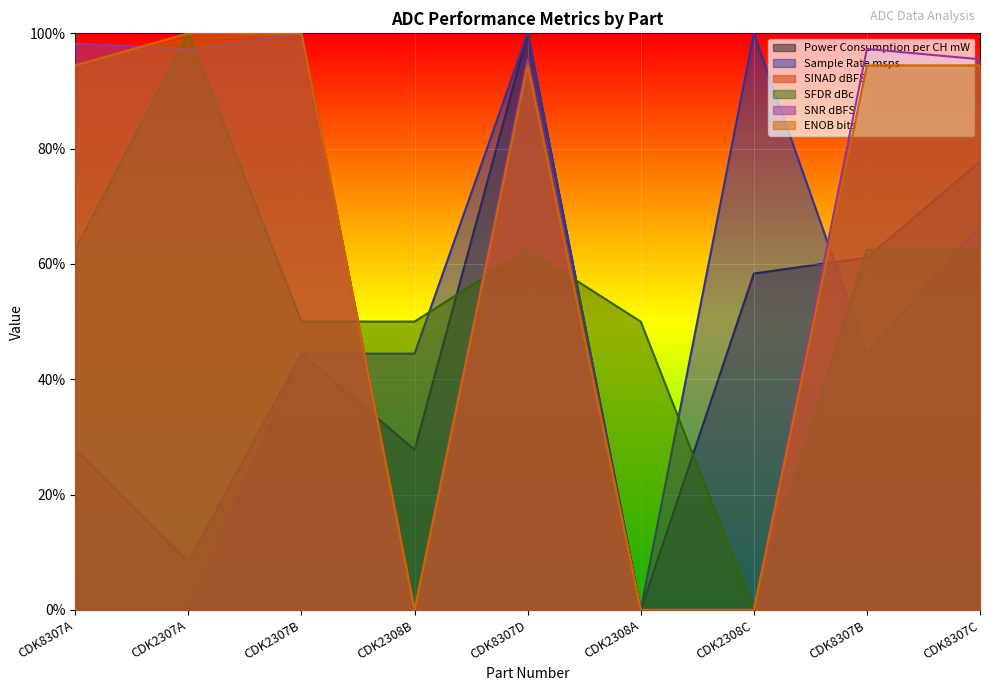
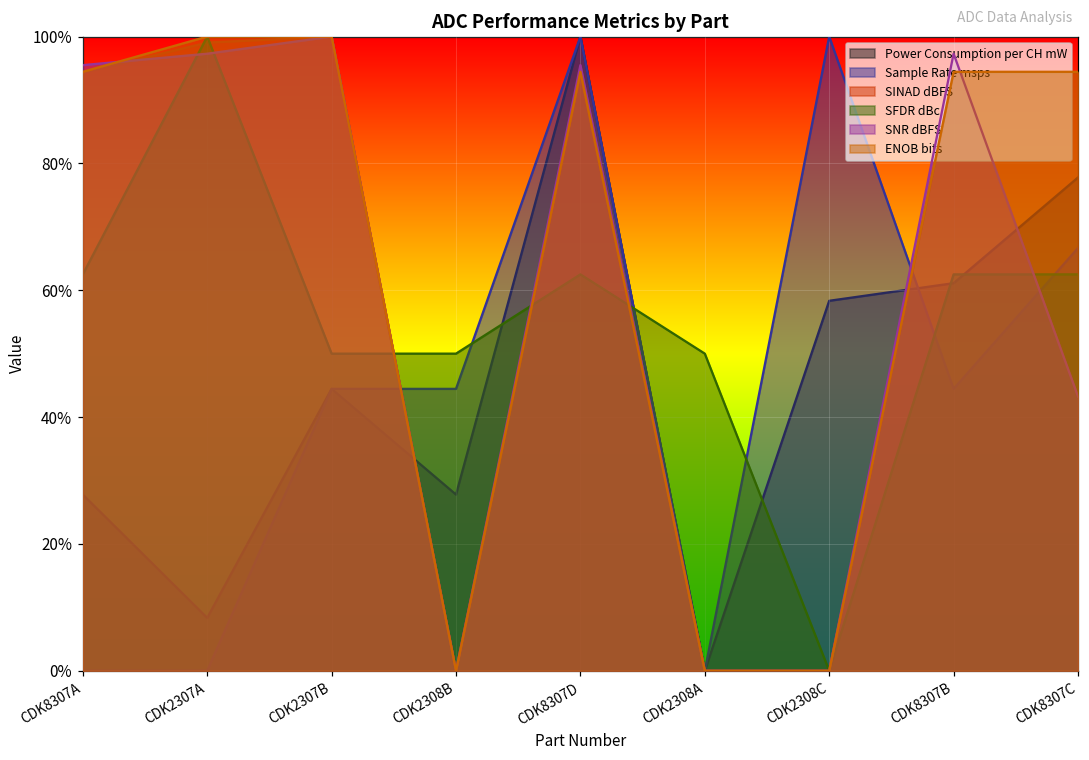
SNR dBFS, CDK8307A: 98% -> 95%
SNR dBFS, CDK8307C: 95% -> 43%
